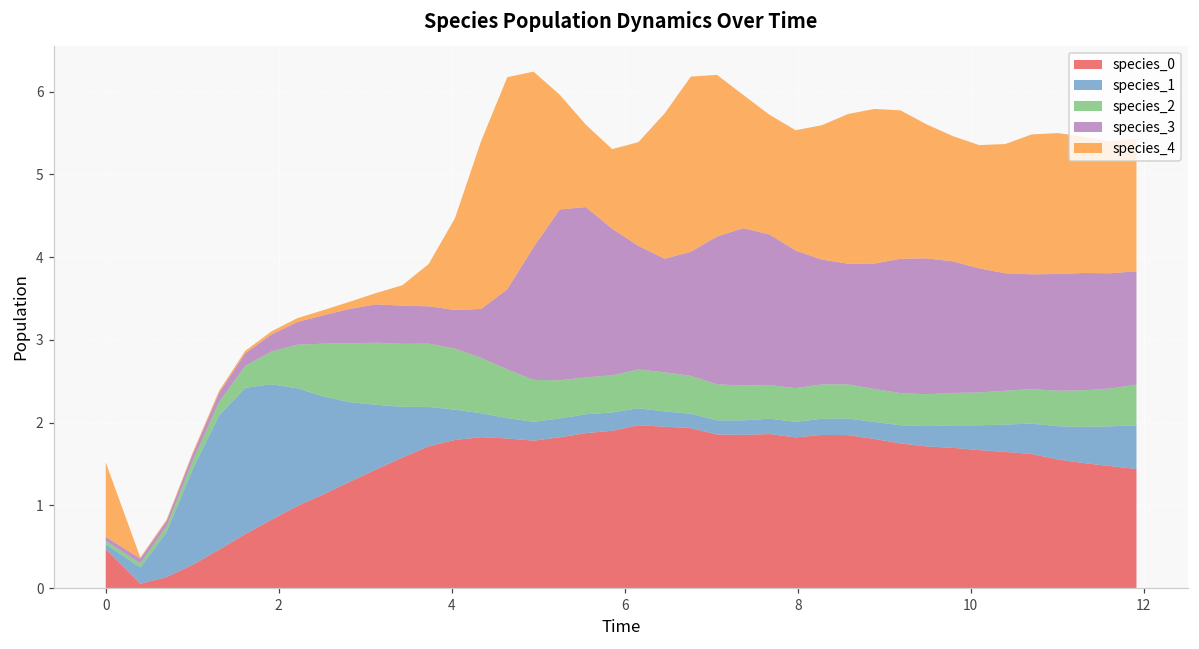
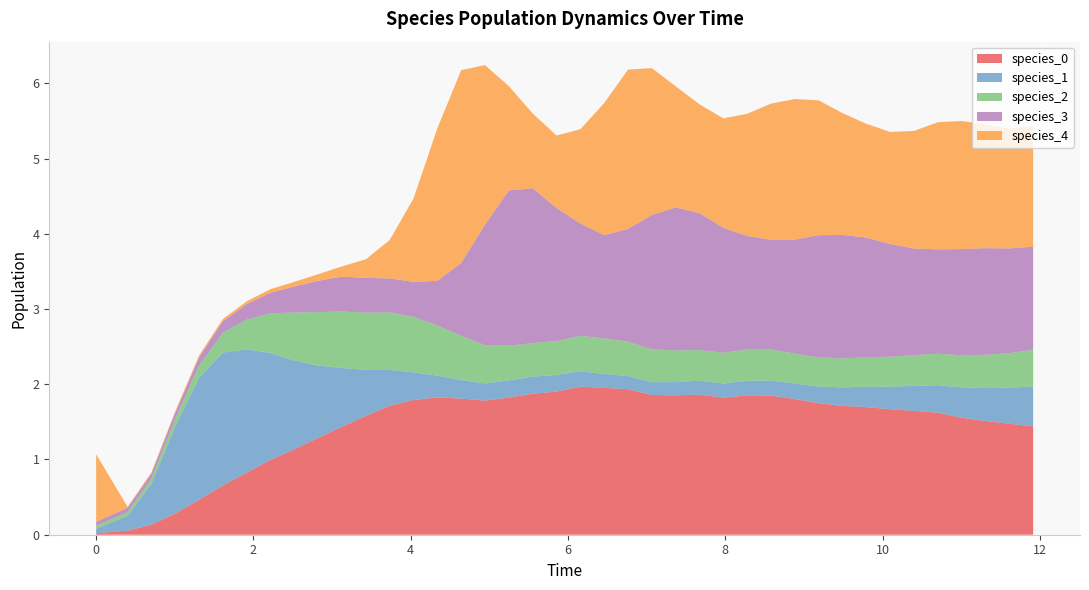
species_0, 0: 0.5 -> 0.0
